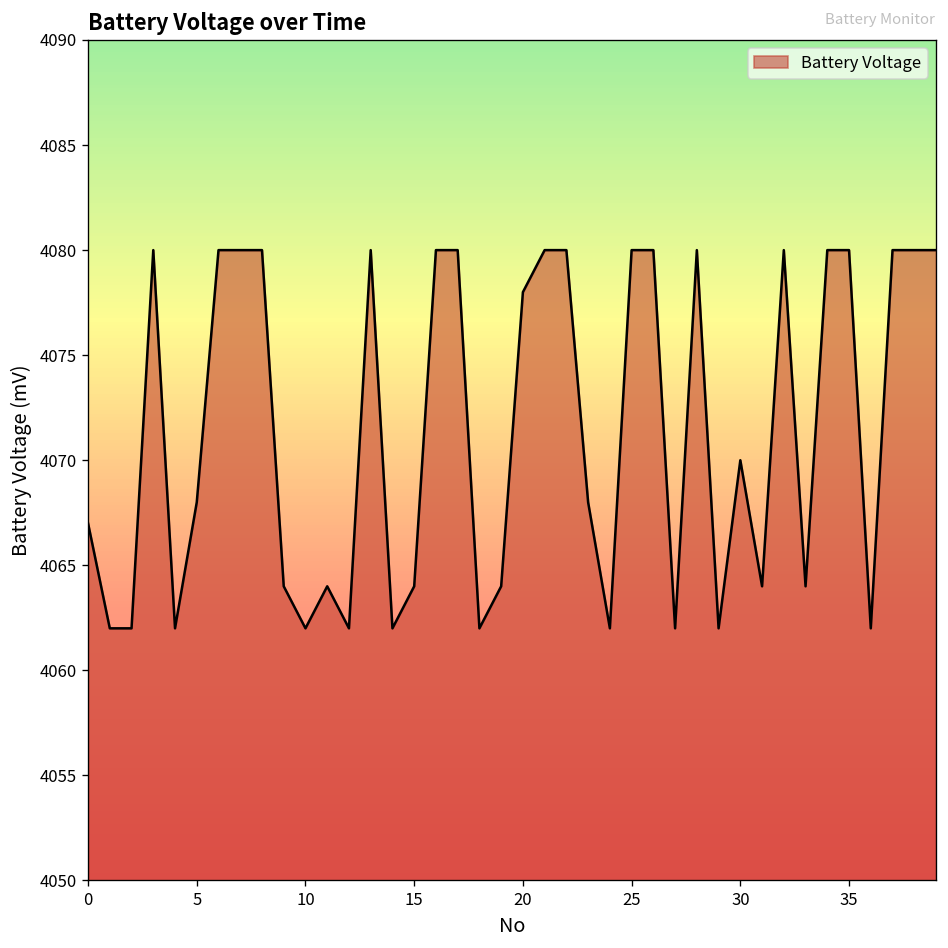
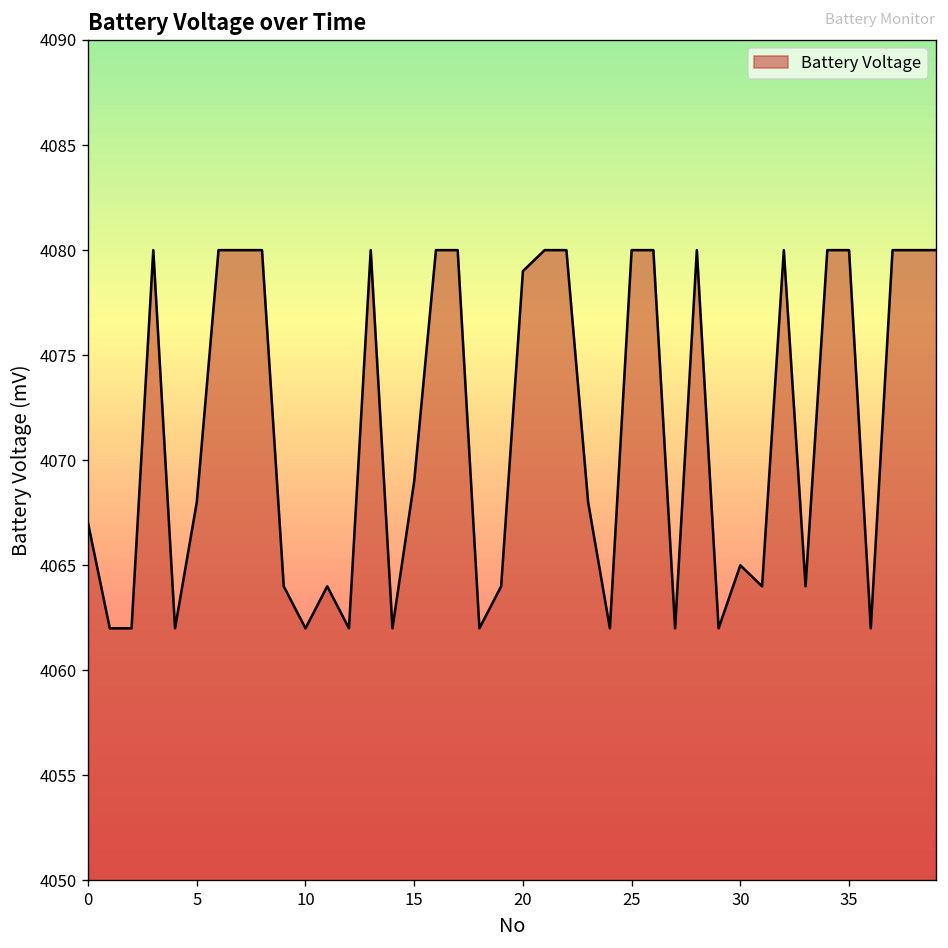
15: 4064 -> 4069
20: 4078 -> 4079
30: 4070 -> 4065
